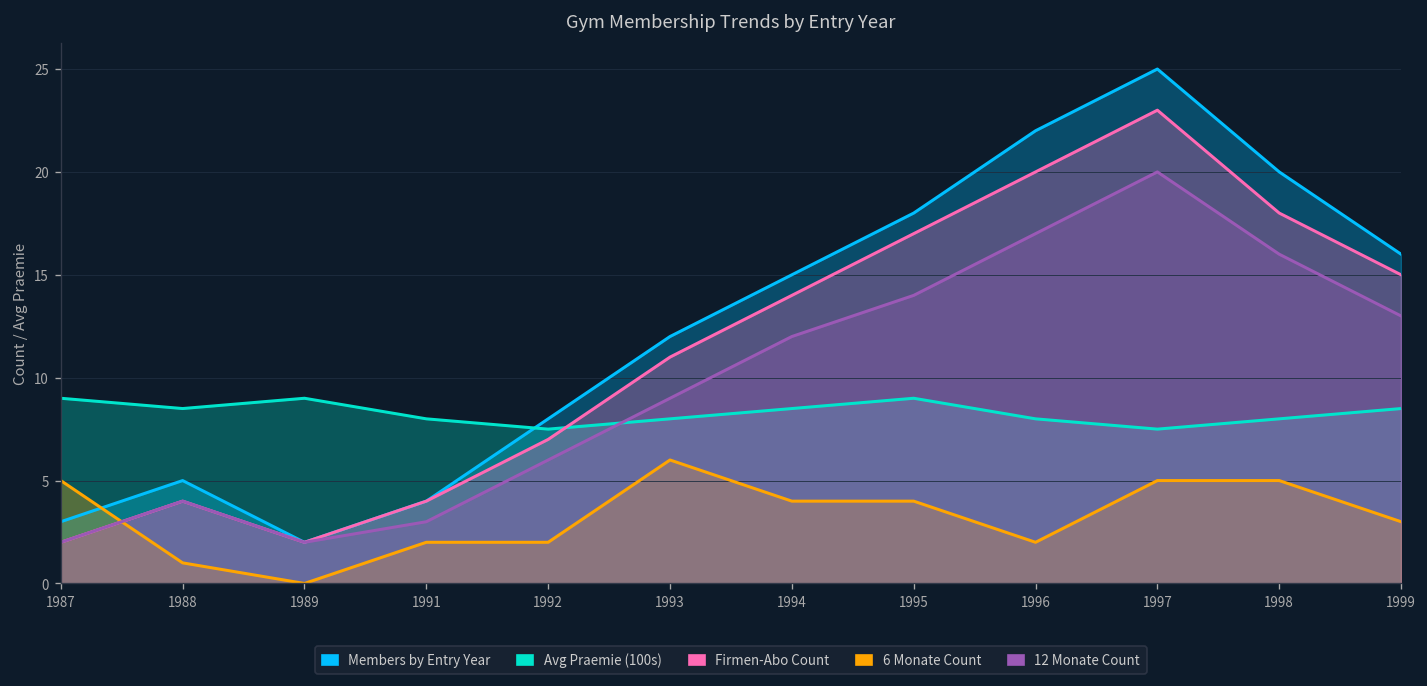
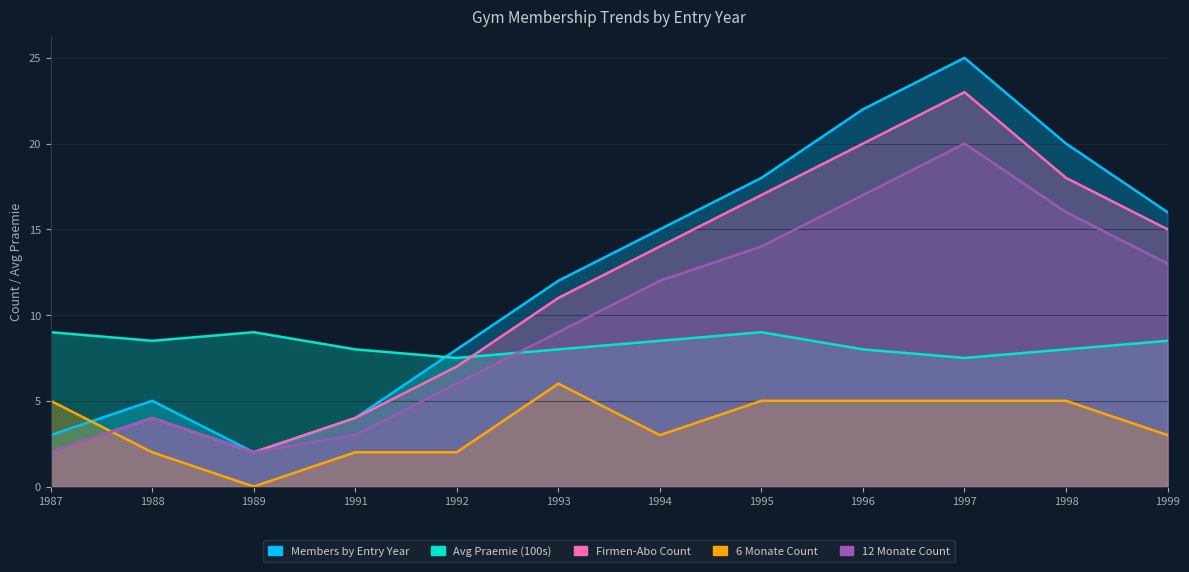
6 Monate Count, 1988: 1 -> 2
6 Monate Count, 1994: 4 -> 3
6 Monate Count, 1995: 4 -> 5
6 Monate Count, 1996: 2 -> 5
